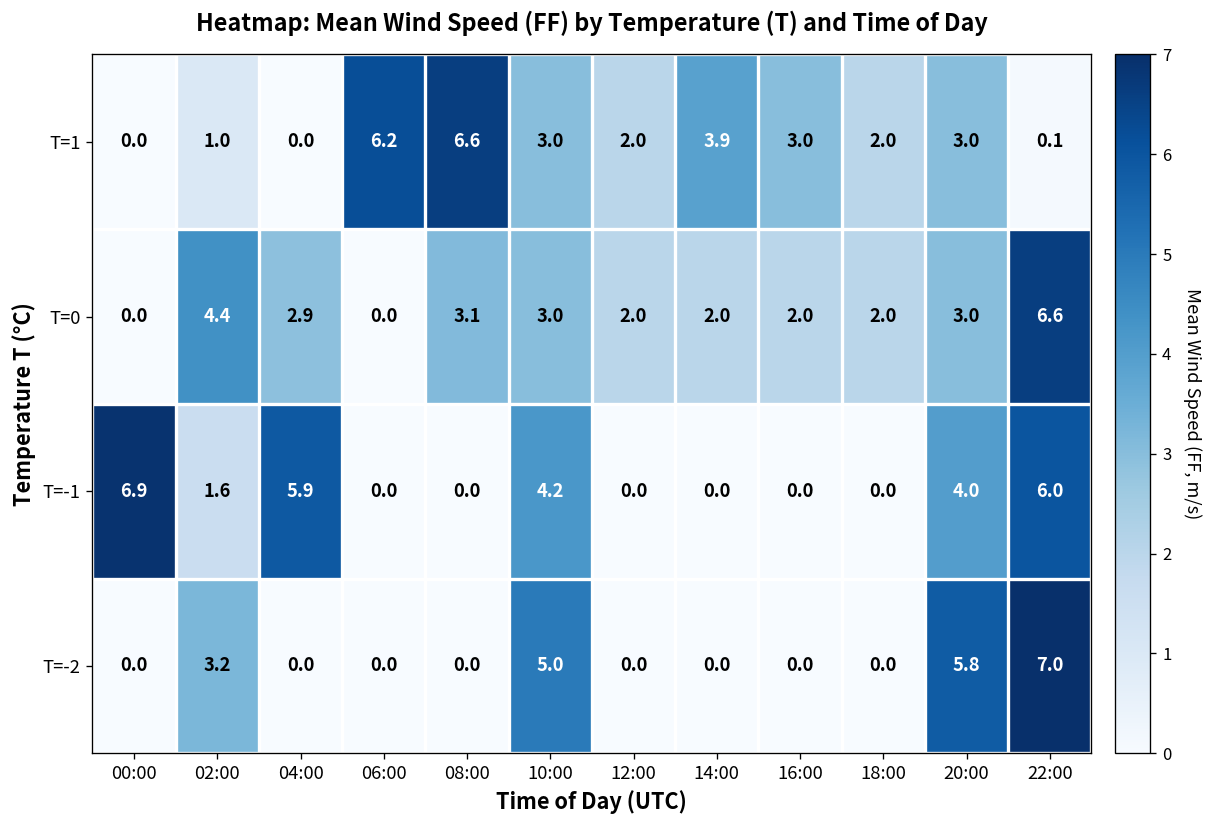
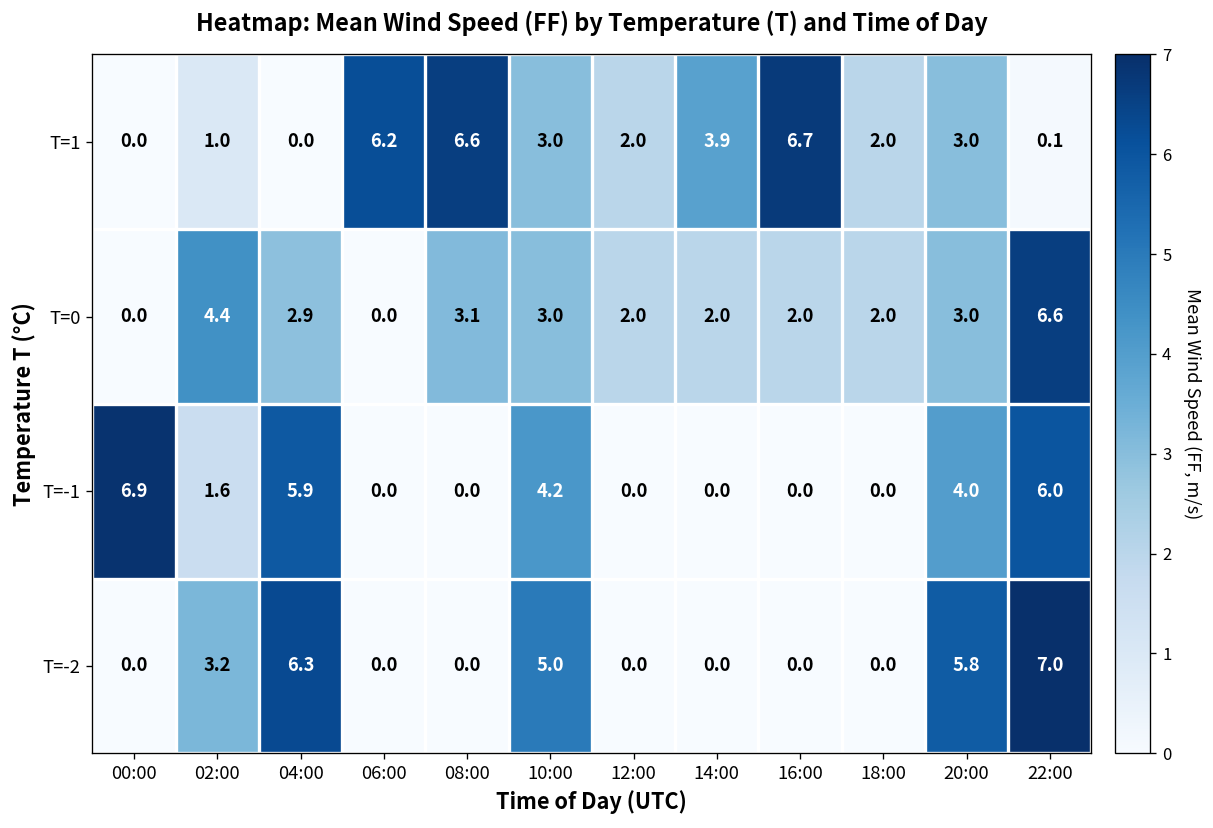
T=1, 16:00: 3.0 -> 6.7
T=-2, 04:00: 0.0 -> 6.3
